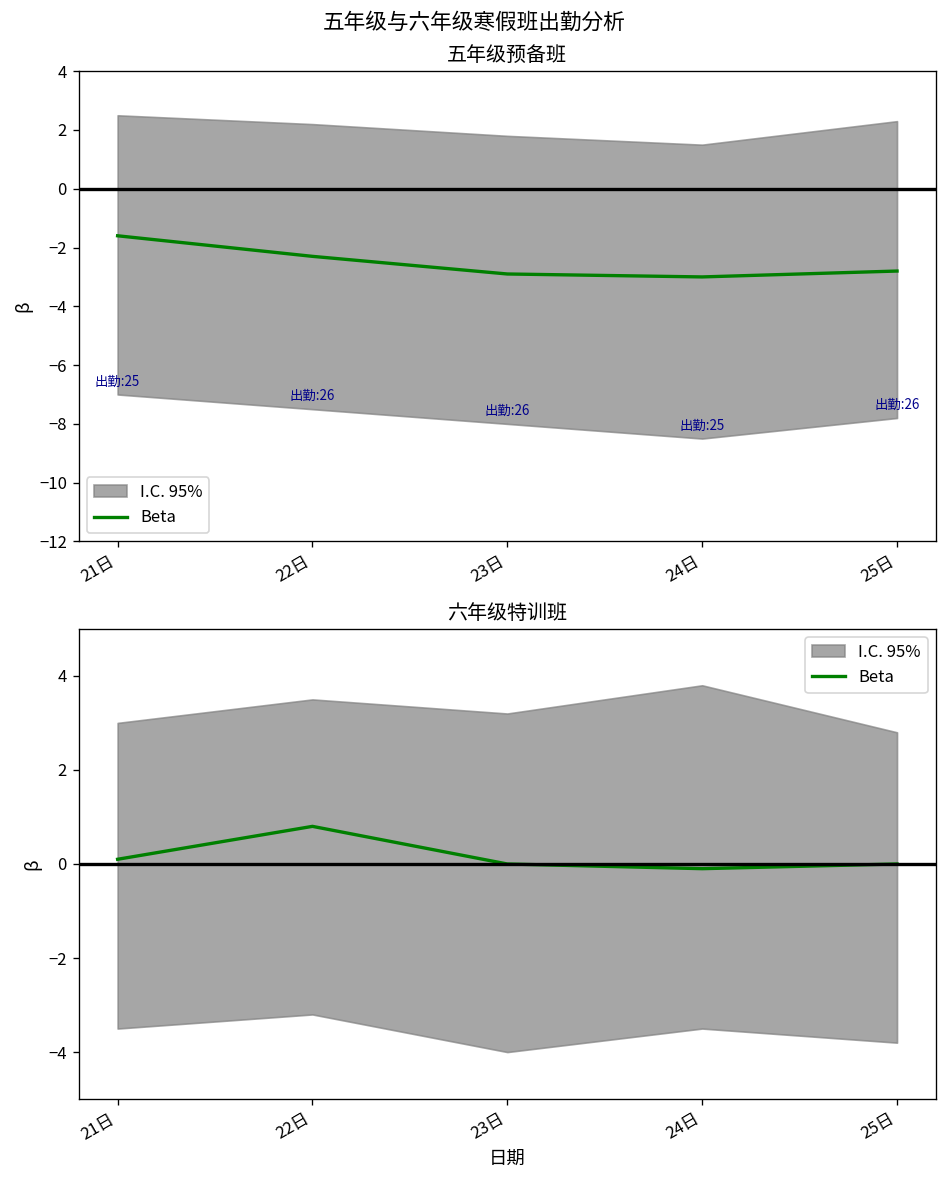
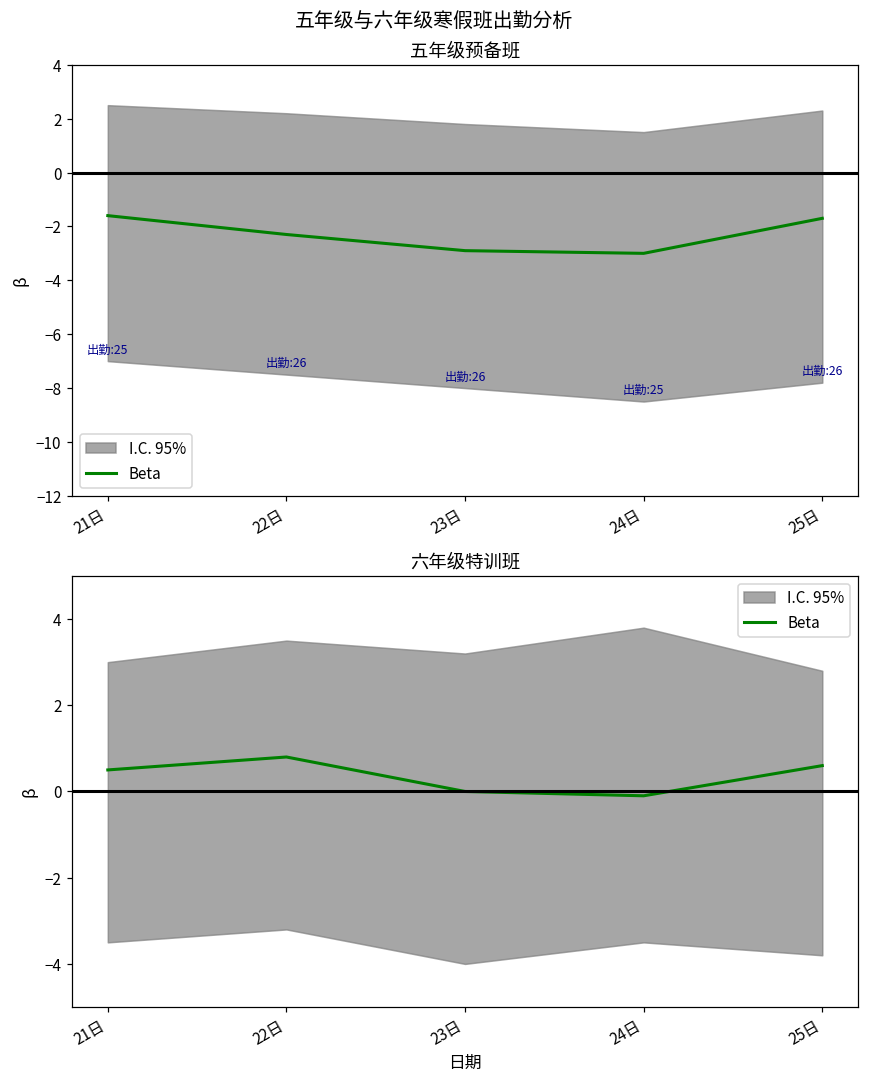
五年级预备班, Beta, 25日: -2.8 -> -1.7
六年级特训班, Beta, 21日: 0.1 -> 0.5
六年级特训班, Beta, 25日: 0.0 -> 0.6
